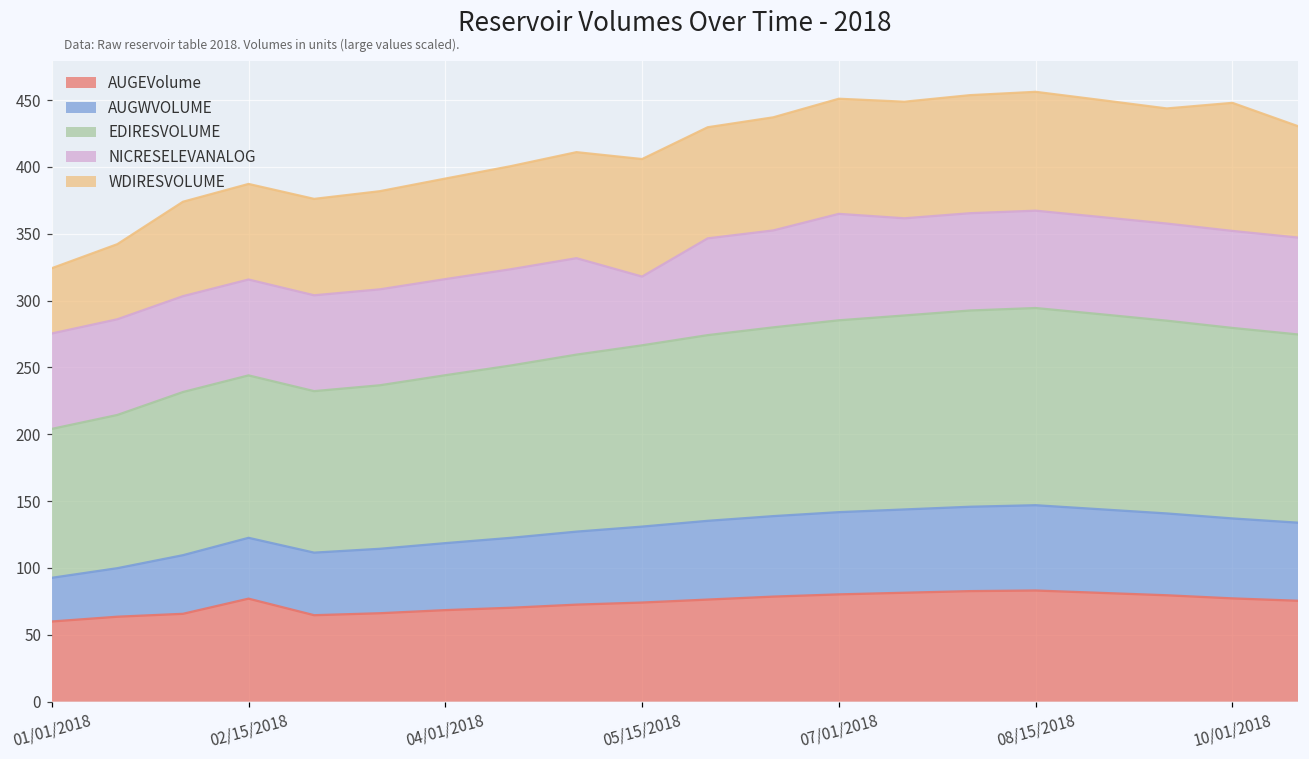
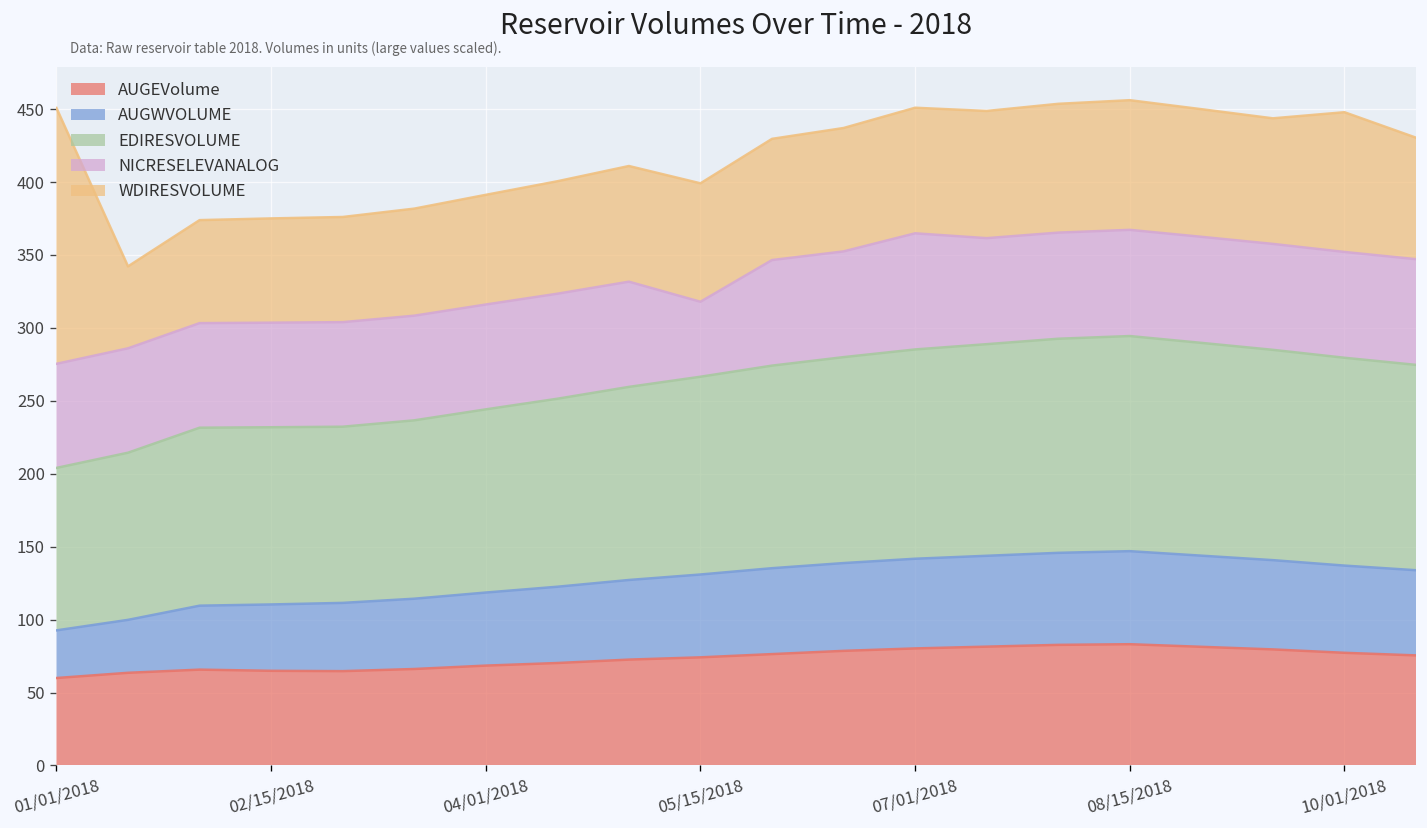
WDIRESVOLUME, 01/01/2018: 49 -> 175
AUGEVolume, 02/15/2018: 77 -> 65
WDIRESVOLUME, 05/15/2018: 88 -> 81
